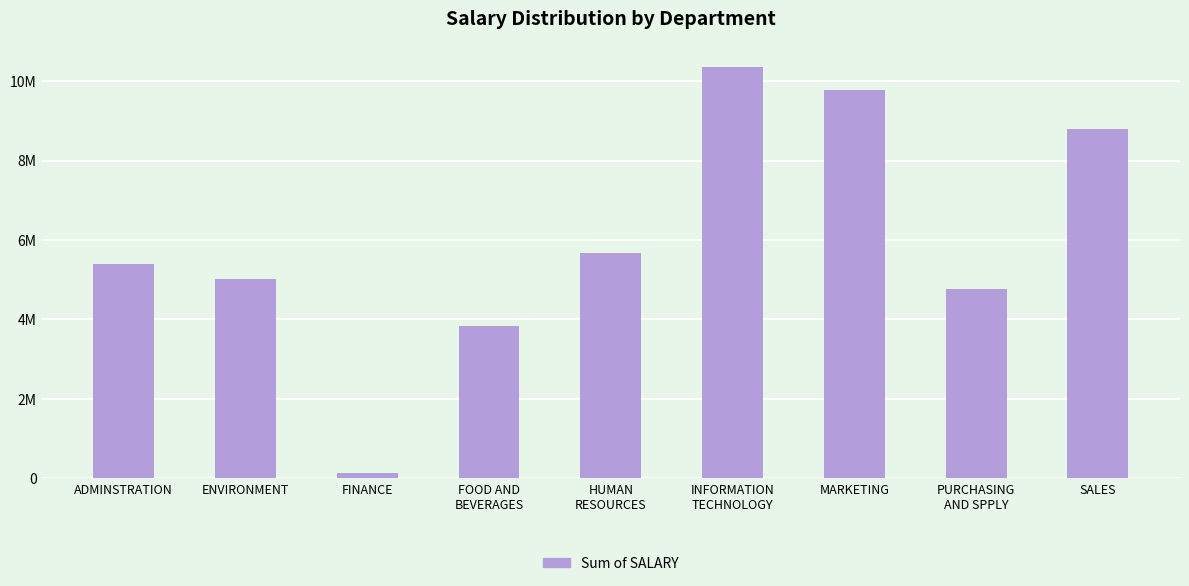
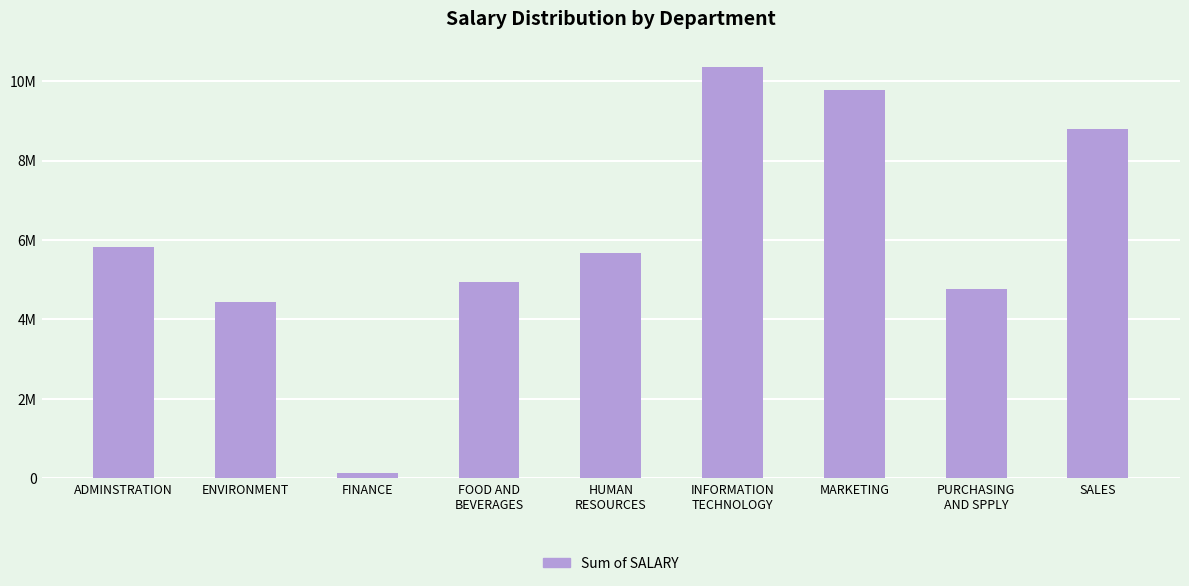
ADMINSTRATION: 5400000 -> 5800000
ENVIRONMENT: 5000000 -> 4400000
FOOD AND BEVERAGES: 3800000 -> 5000000
